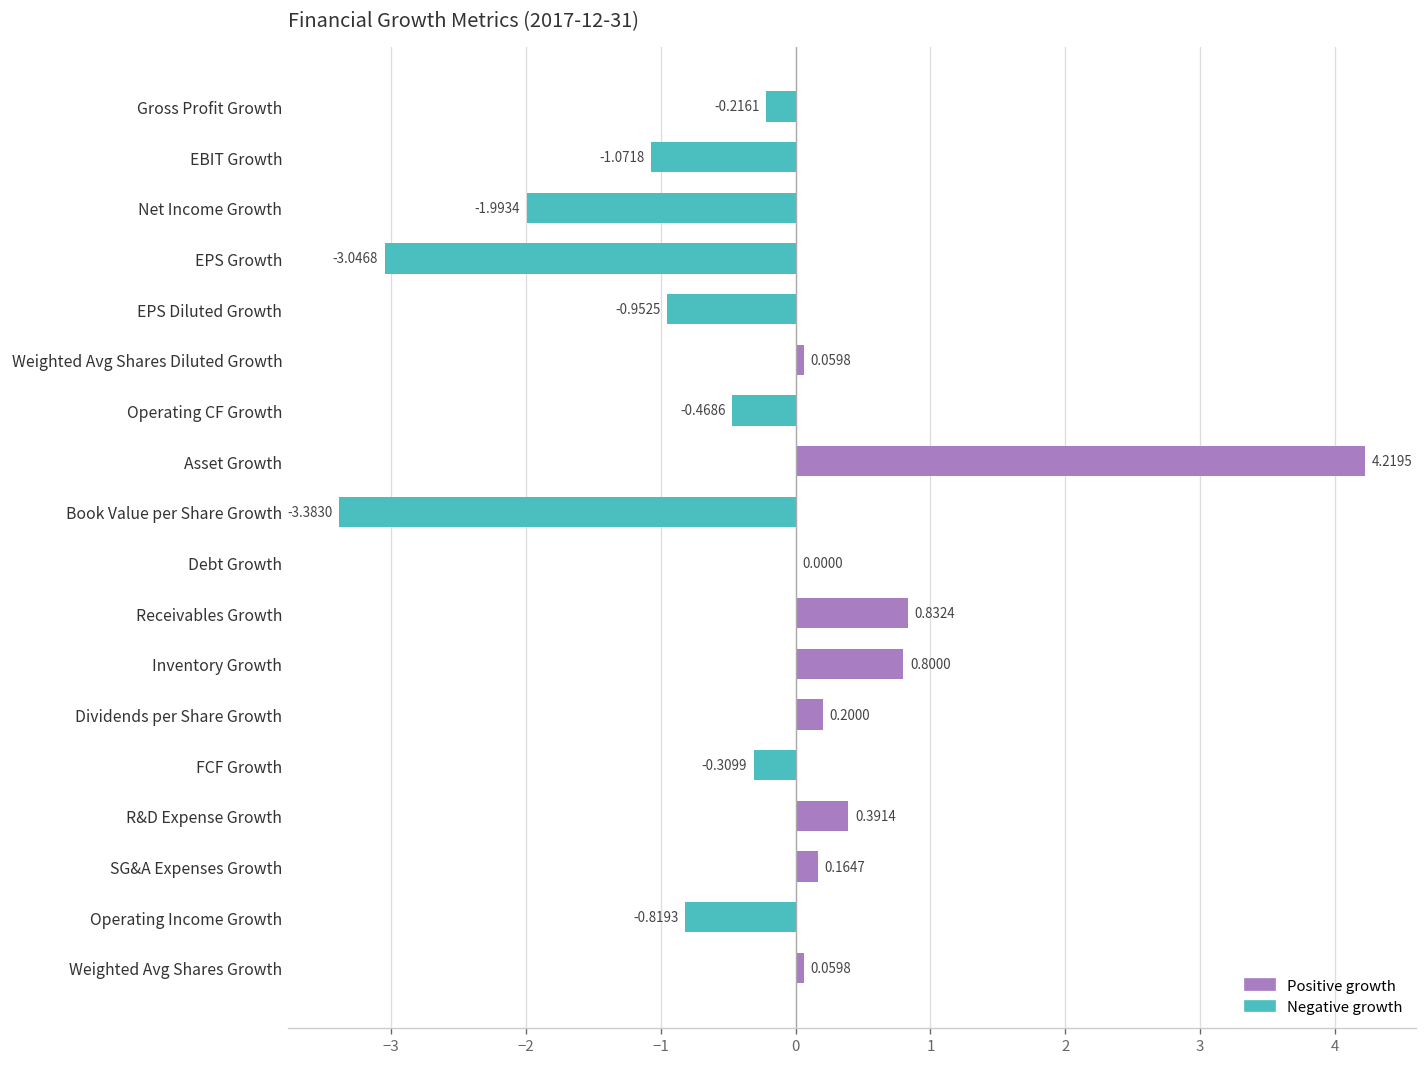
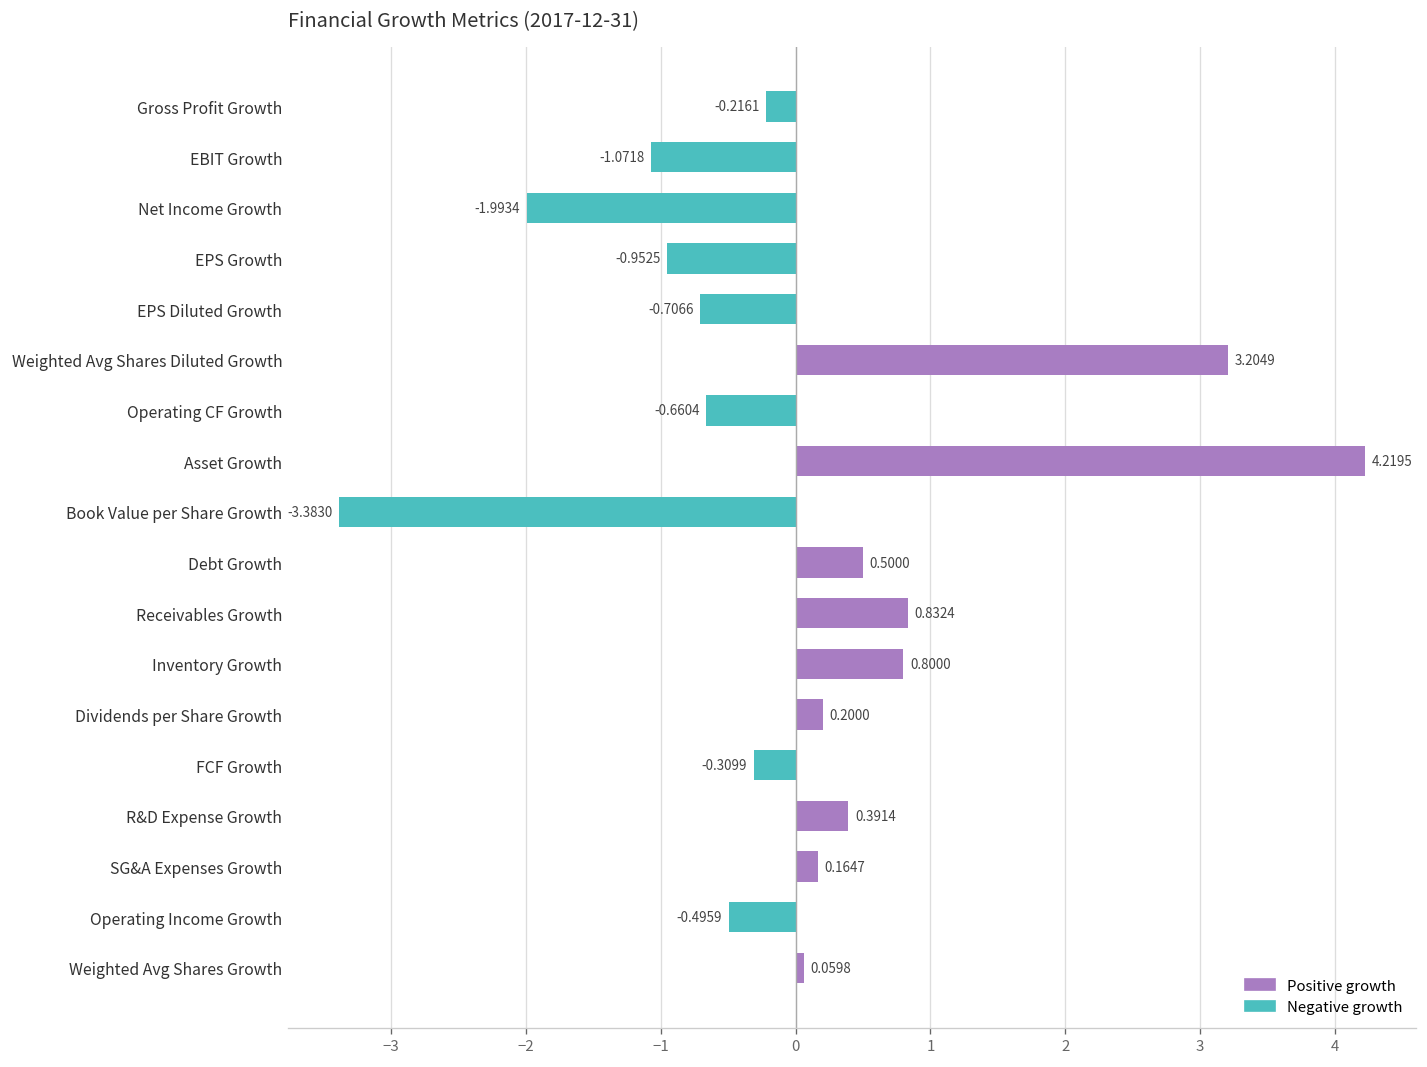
EPS Growth: -3.0468 -> -0.9525
EPS Diluted Growth: -0.9525 -> -0.7066
Weighted Avg Shares Diluted Growth: 0.0598 -> 3.2049
Operating CF Growth: -0.4686 -> -0.6604
Debt Growth: 0.0000 -> 0.5000
Operating Income Growth: -0.8193 -> -0.4959
